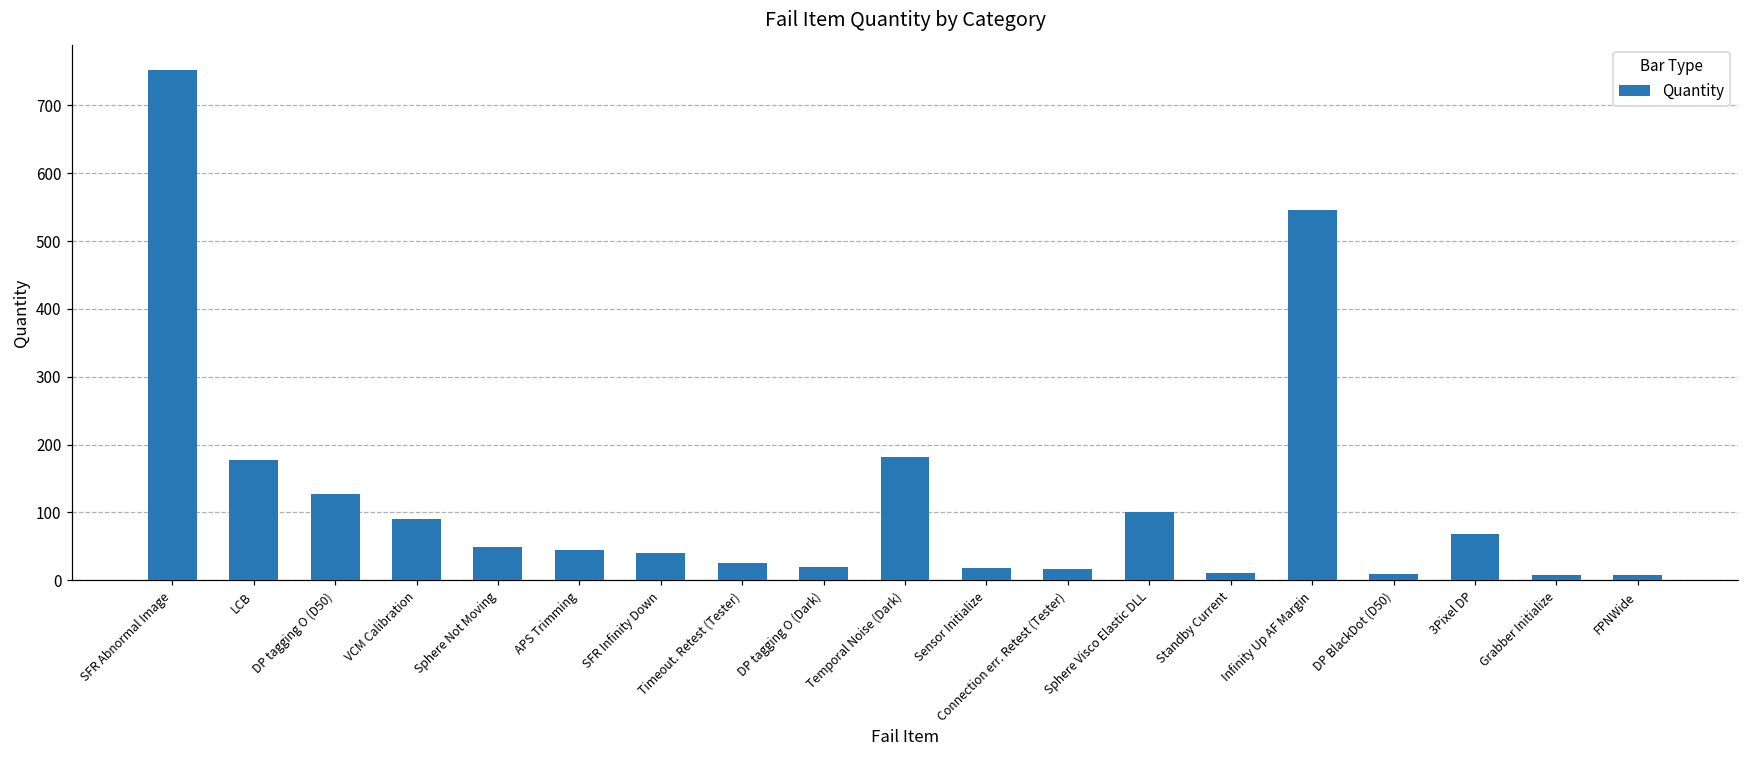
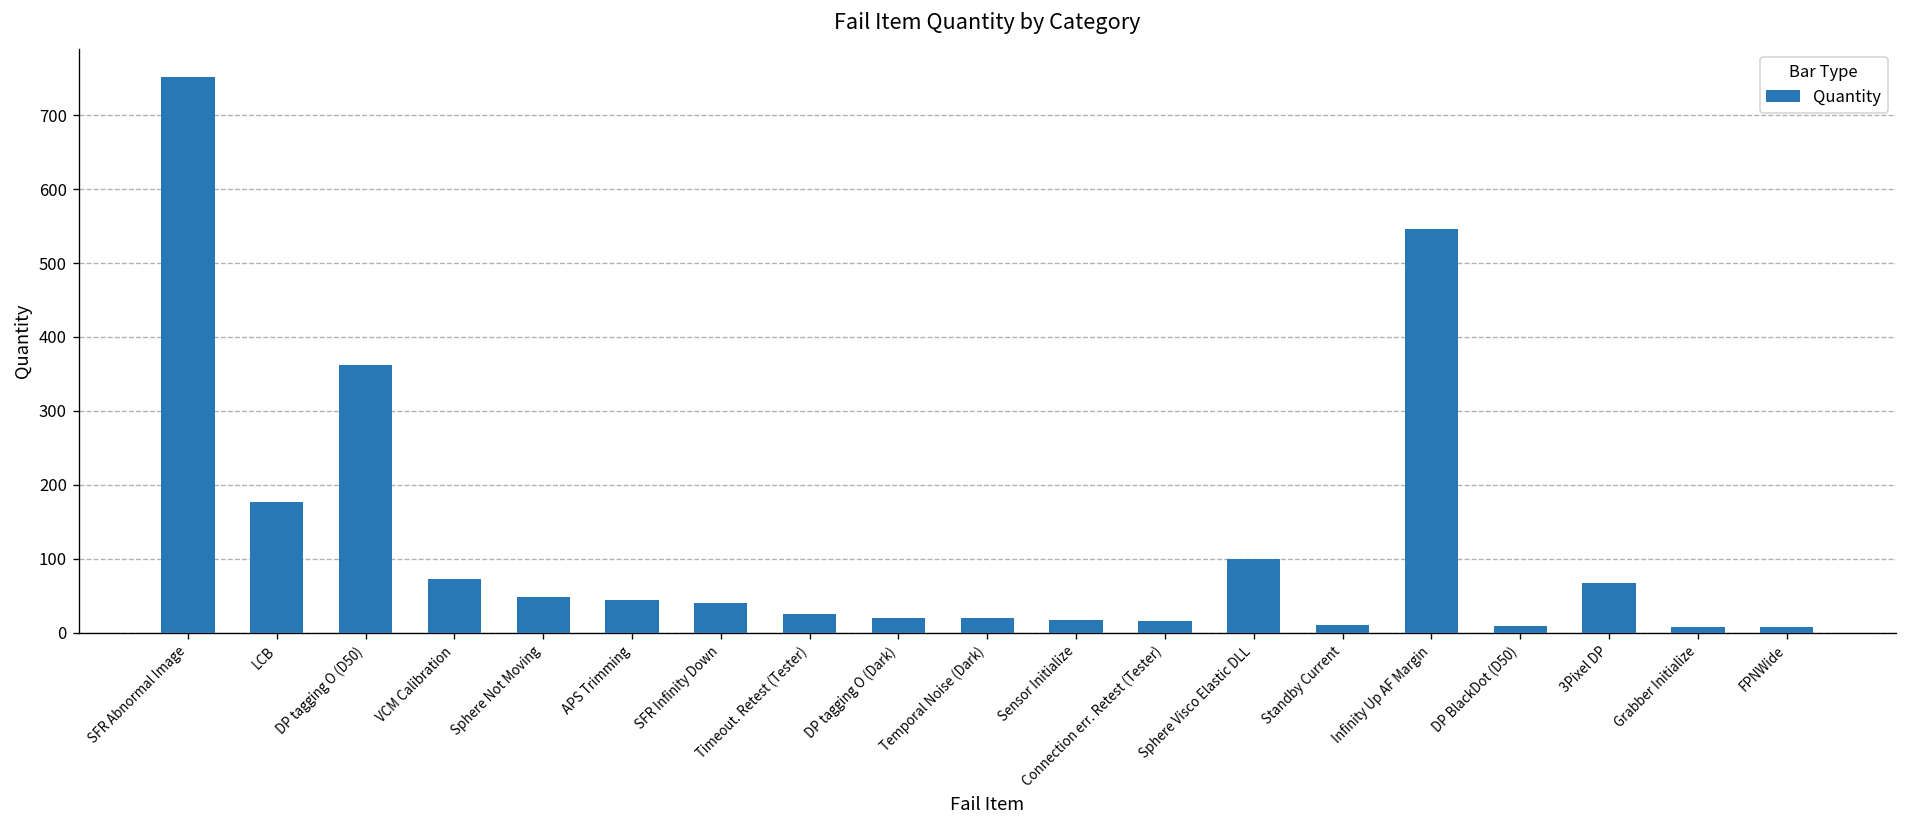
DP tagging O (D50): 130 -> 360
VCM Calibration: 90 -> 70
Temporal Noise (Dark): 180 -> 20
